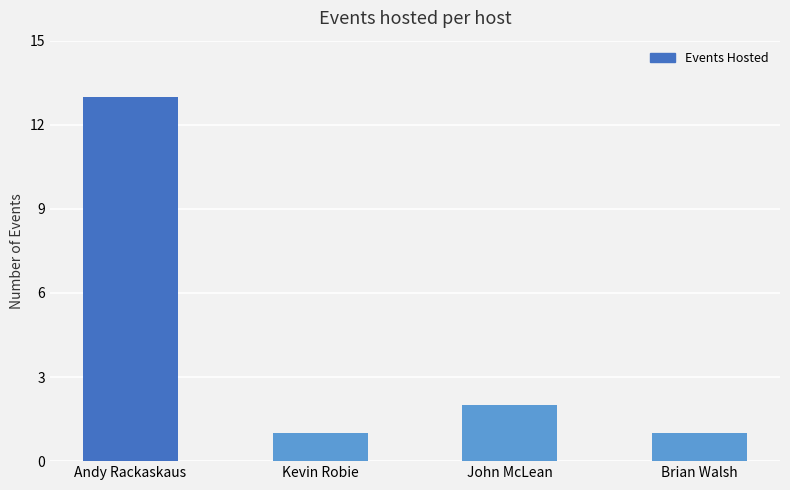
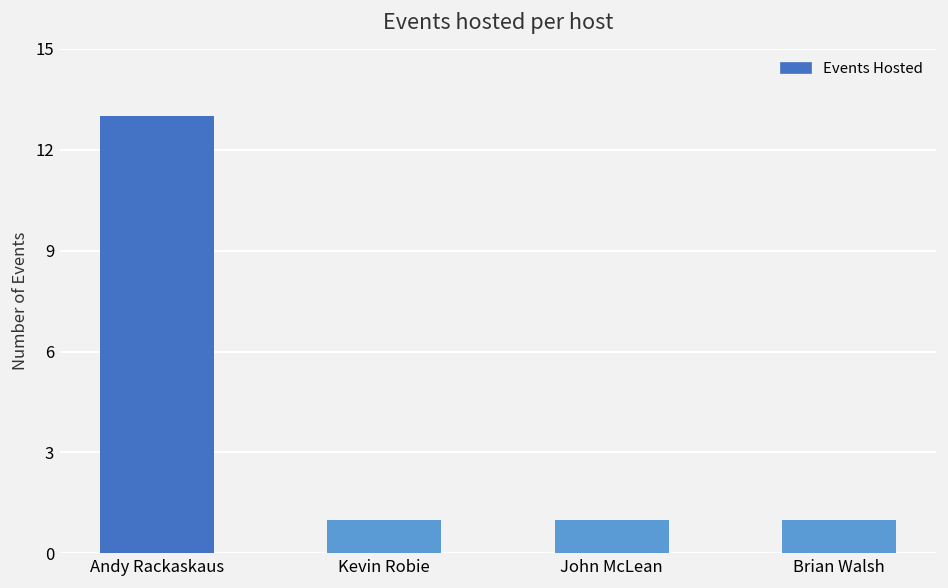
John McLean: 2 -> 1
